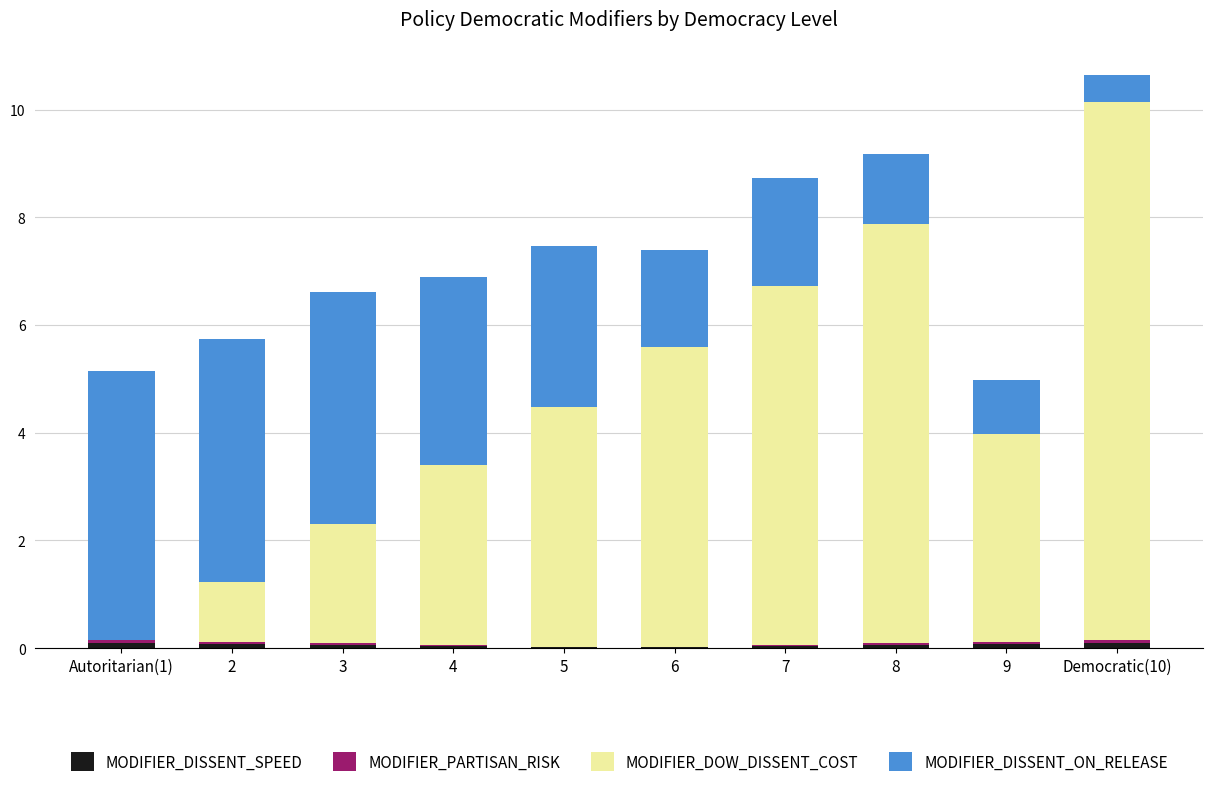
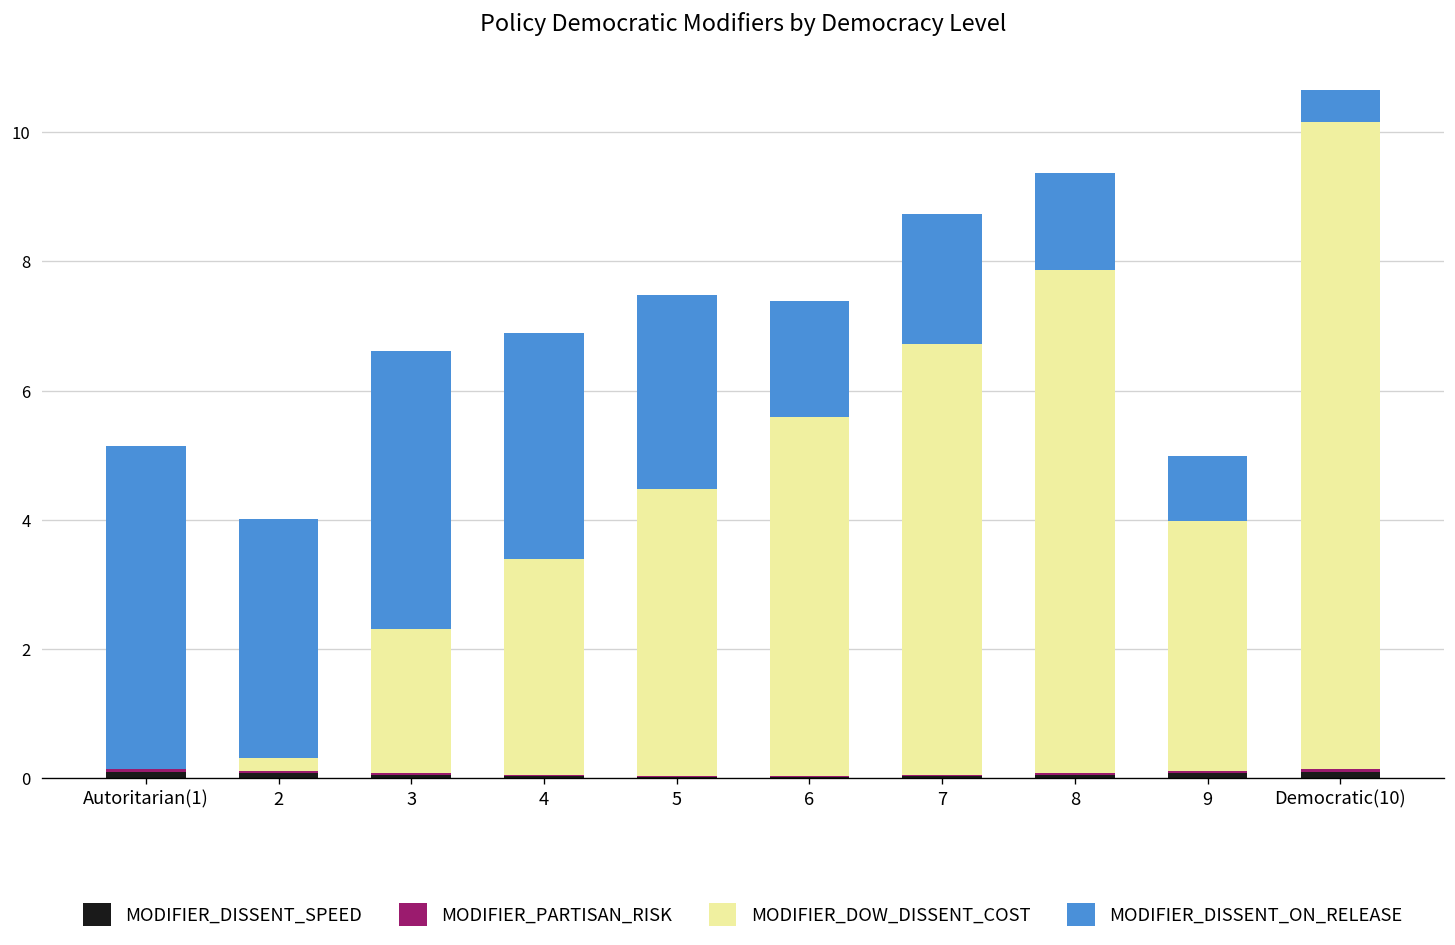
MODIFIER_DOW_DISSENT_COST, 2: 1.1 -> 0.2
MODIFIER_DISSENT_ON_RELEASE, 2: 4.5 -> 3.7
MODIFIER_DISSENT_ON_RELEASE, 8: 1.3 -> 1.5
